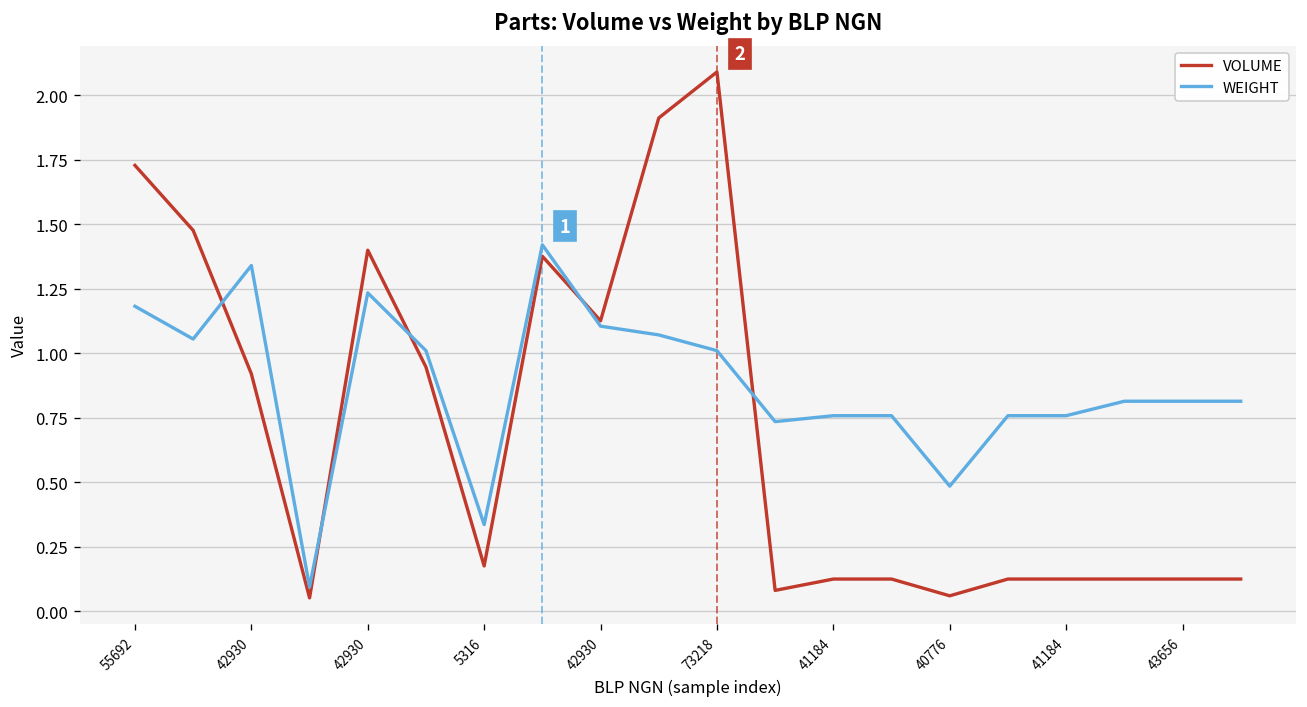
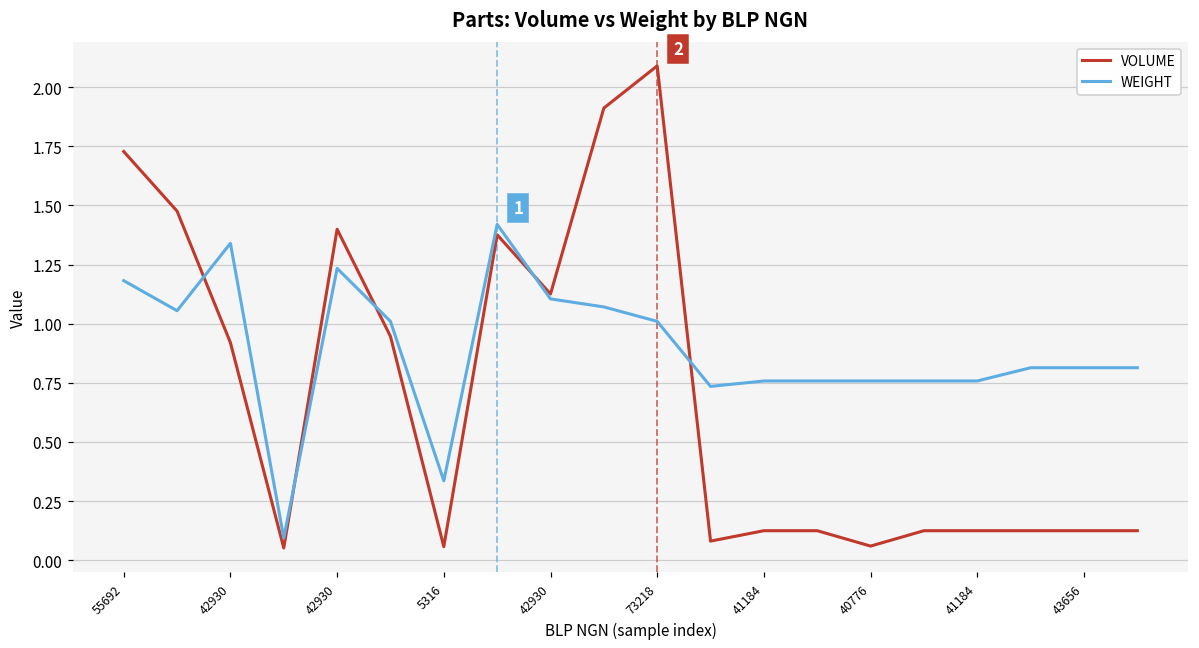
VOLUME, 5316: 0.18 -> 0.06
WEIGHT, 40776: 0.49 -> 0.76
